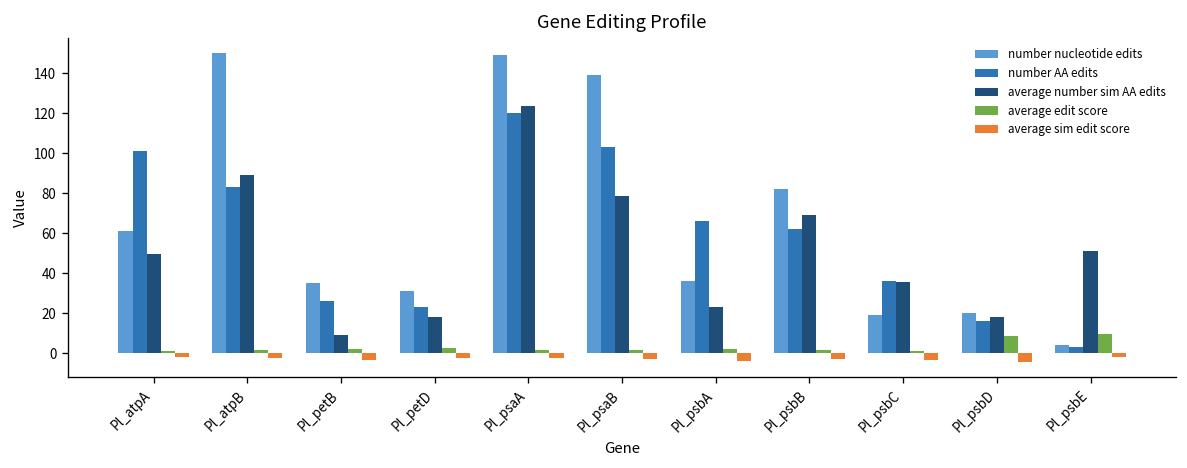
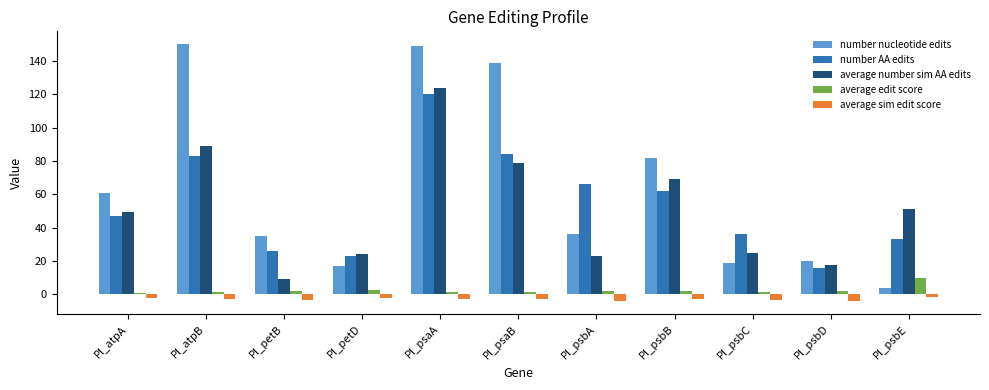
number AA edits, Pl_atpA: 101 -> 47
number nucleotide edits, Pl_petD: 31 -> 17
average number sim AA edits, Pl_petD: 18 -> 24
number AA edits, Pl_psaB: 103 -> 84
average number sim AA edits, Pl_psbC: 35 -> 25
average edit score, Pl_psbD: 9 -> 2
number AA edits, Pl_psbE: 3 -> 33
